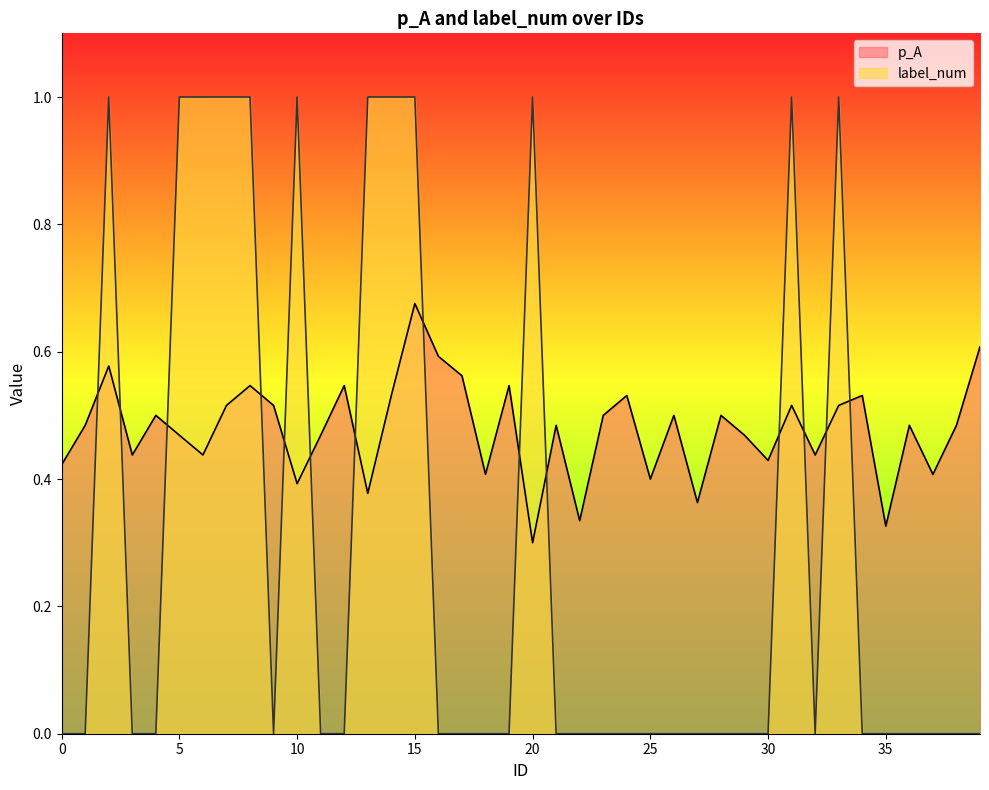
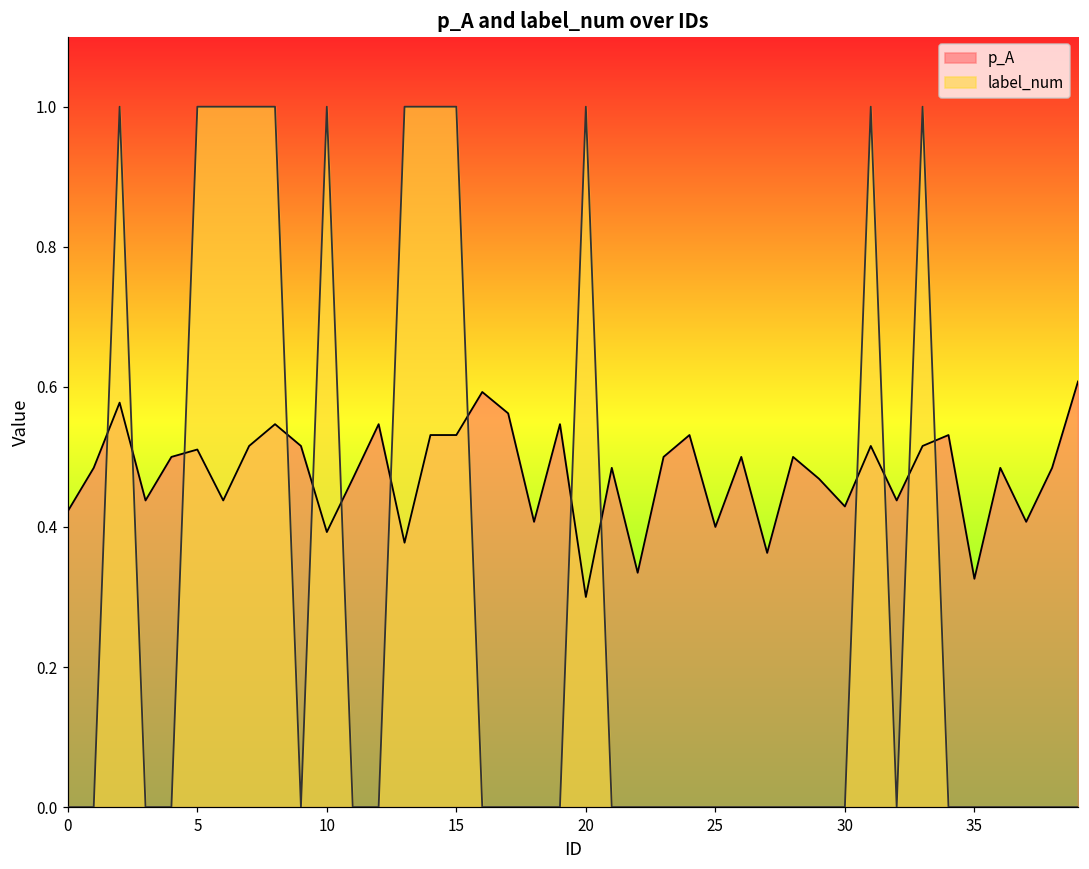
p_A, 5: 0.47 -> 0.51
p_A, 15: 0.68 -> 0.53
